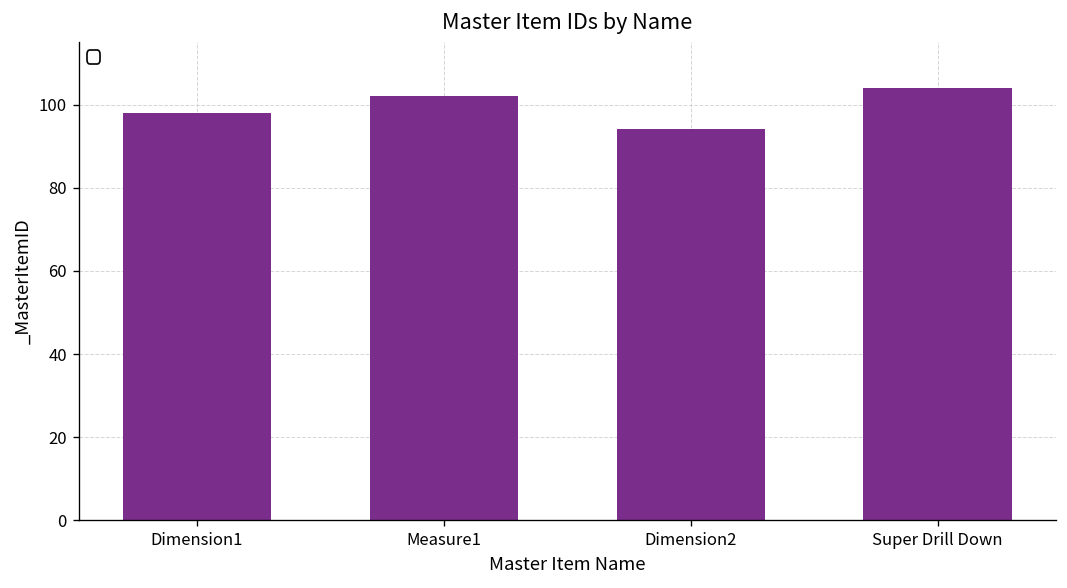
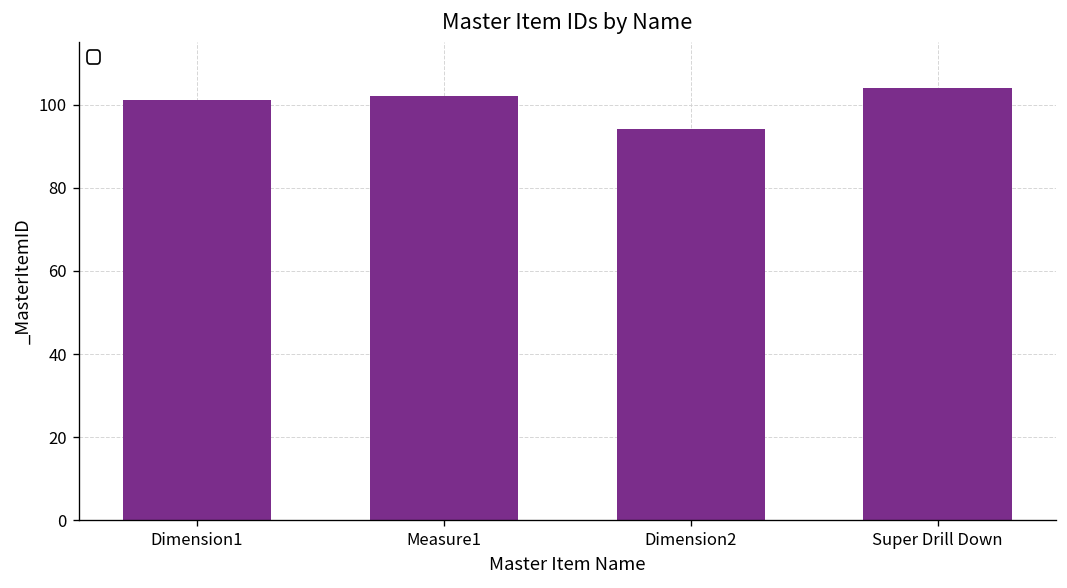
Dimension1: 98 -> 101
